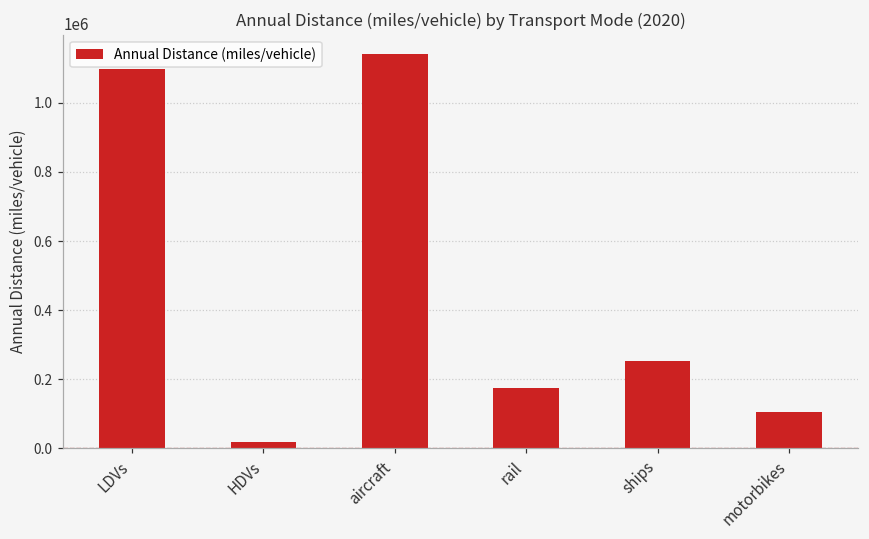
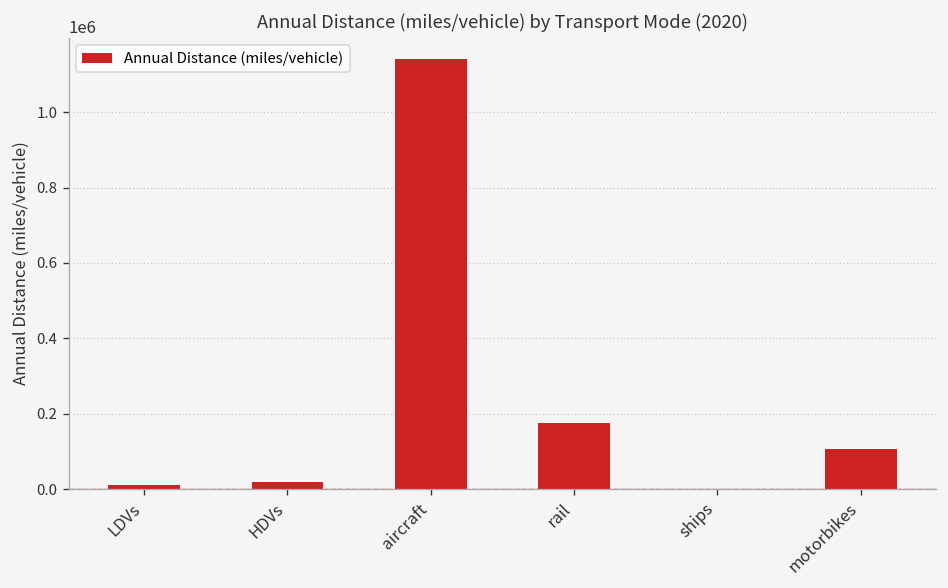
LDVs: 1100000 -> 10000
ships: 250000 -> 0
